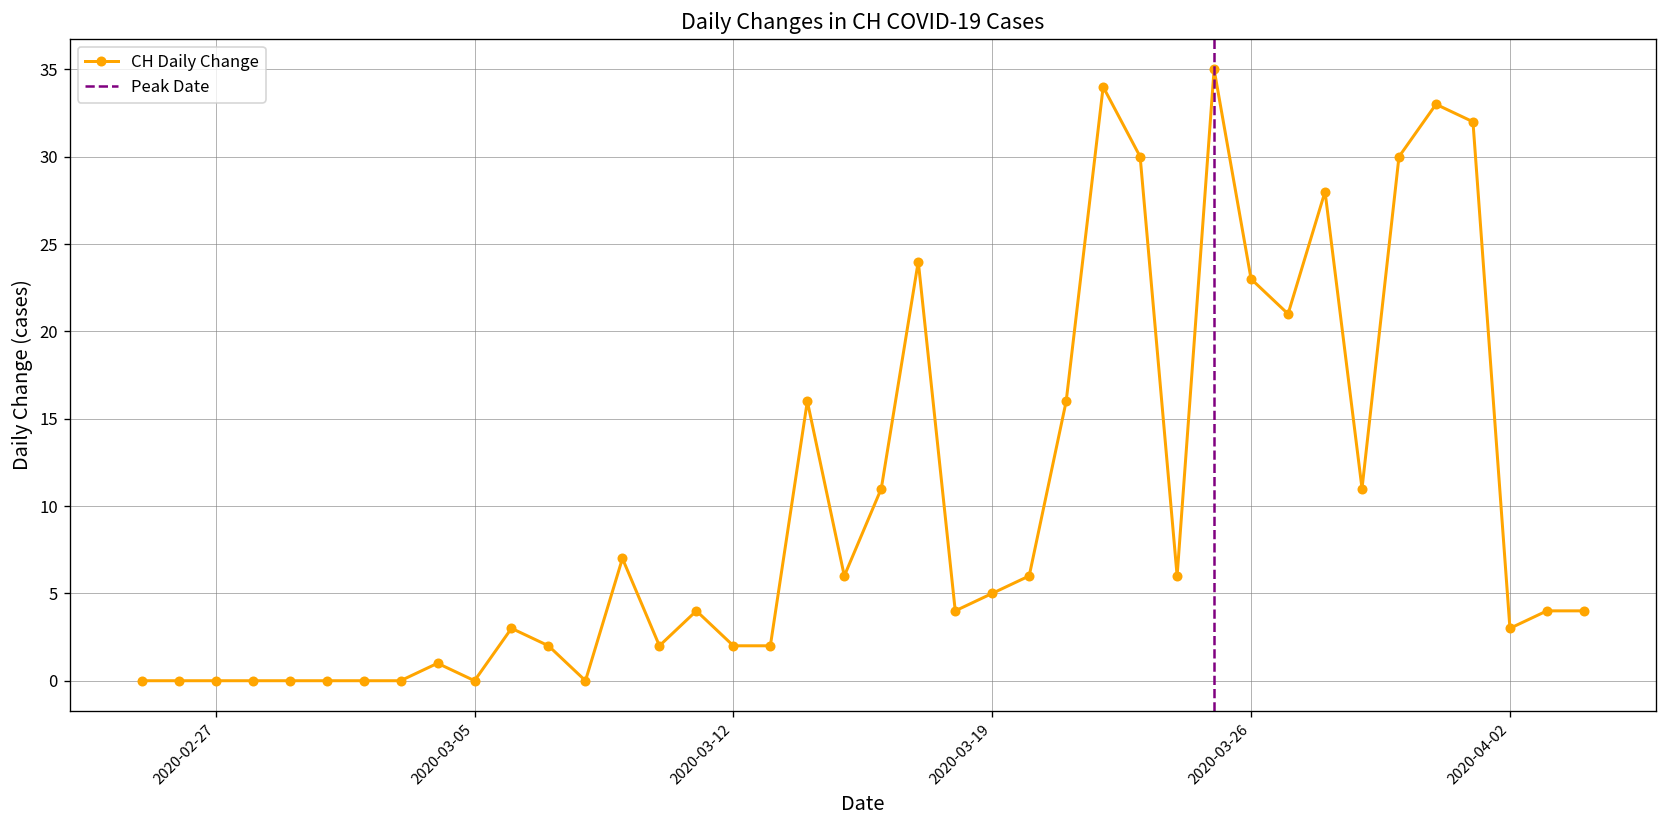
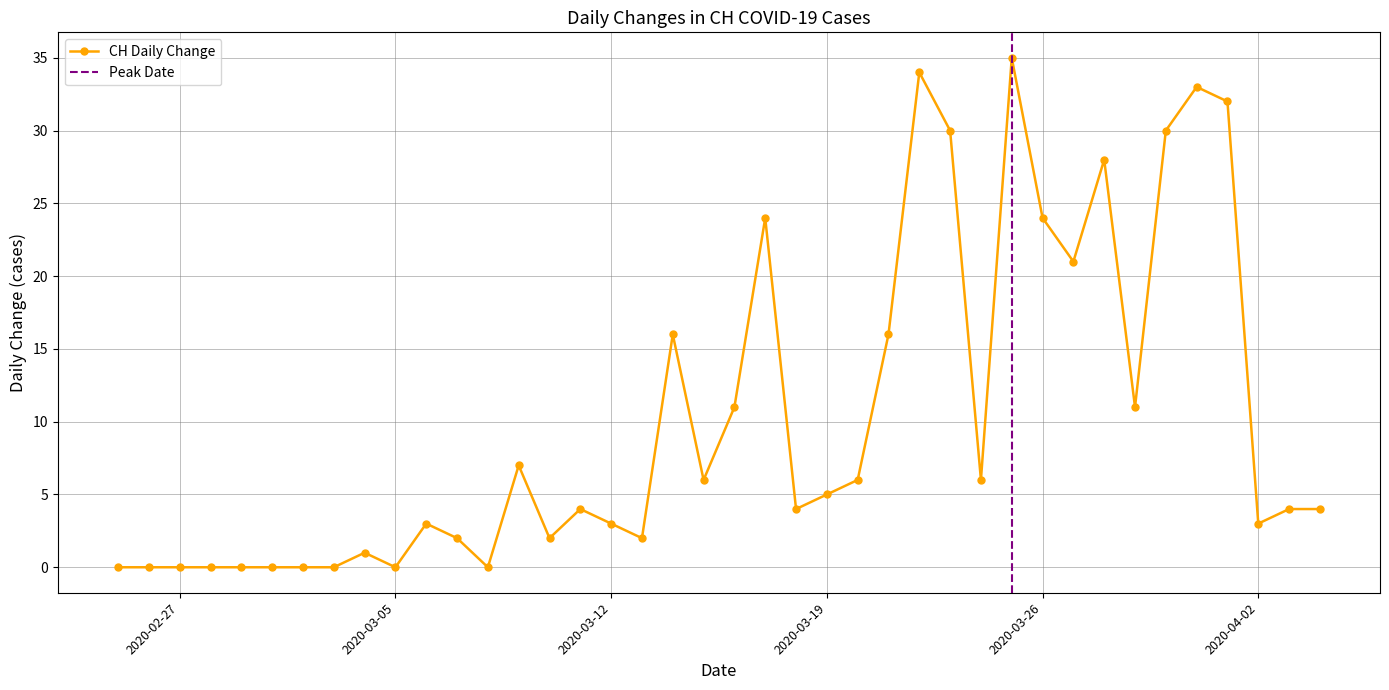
2020-03-12: 2 -> 3
2020-03-26: 23 -> 24
